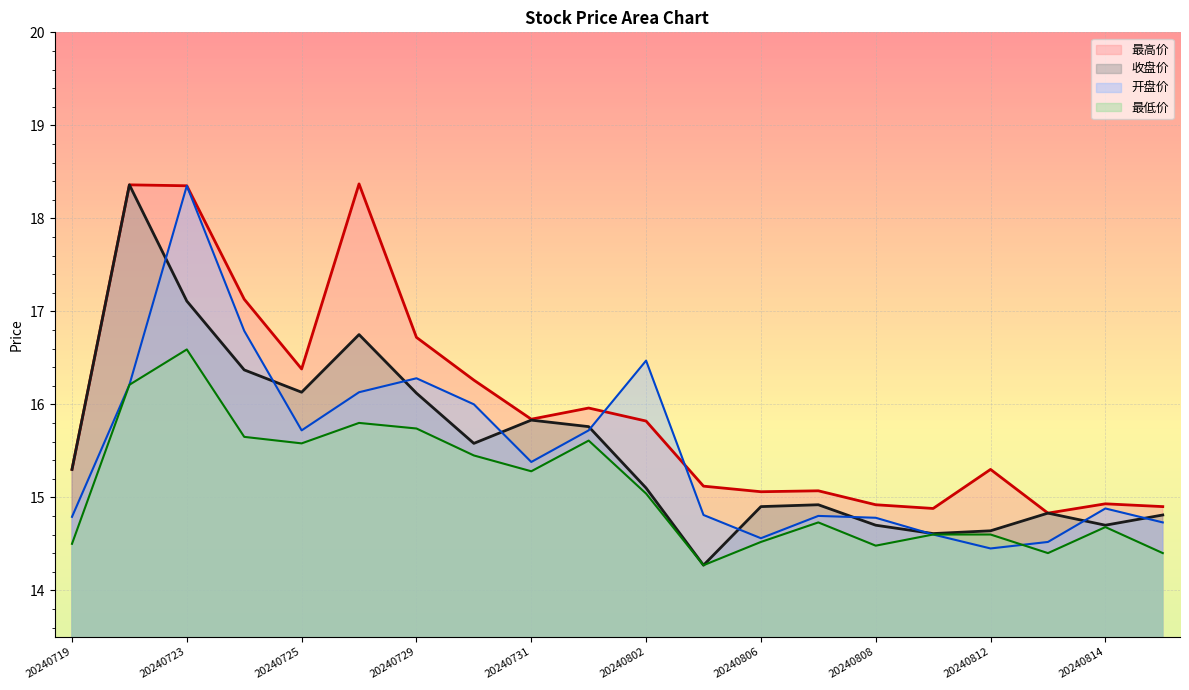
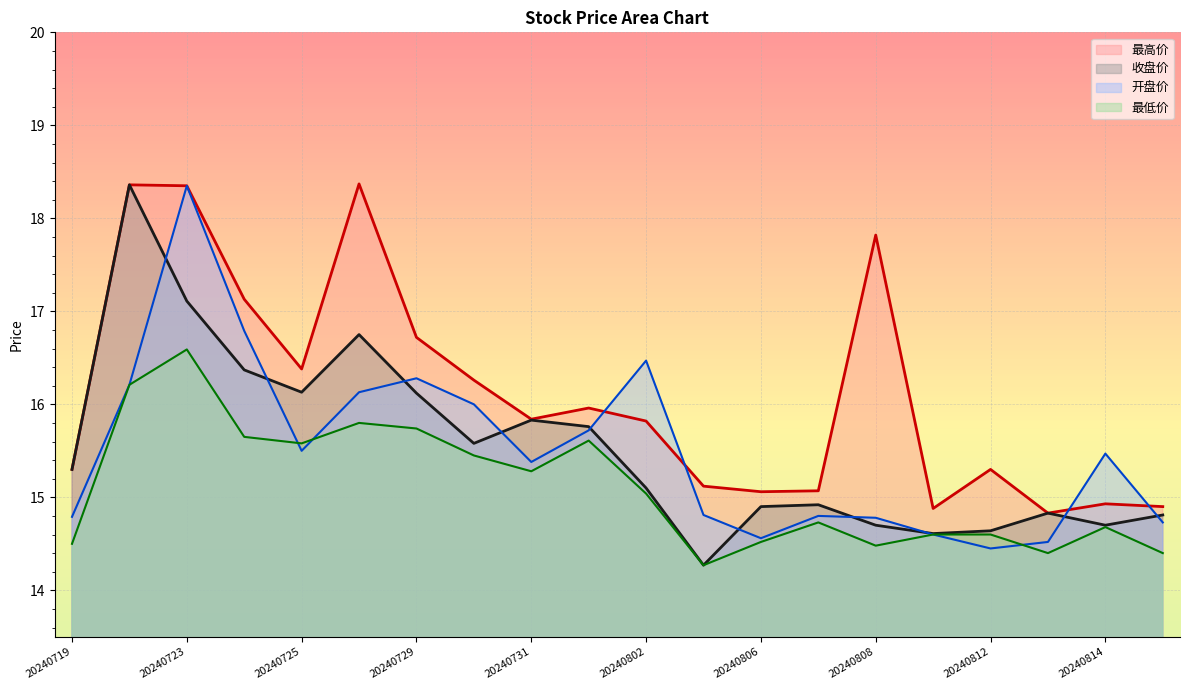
开盘价, 20240725: 15.7 -> 15.5
最高价, 20240808: 14.9 -> 17.8
开盘价, 20240814: 14.9 -> 15.5
